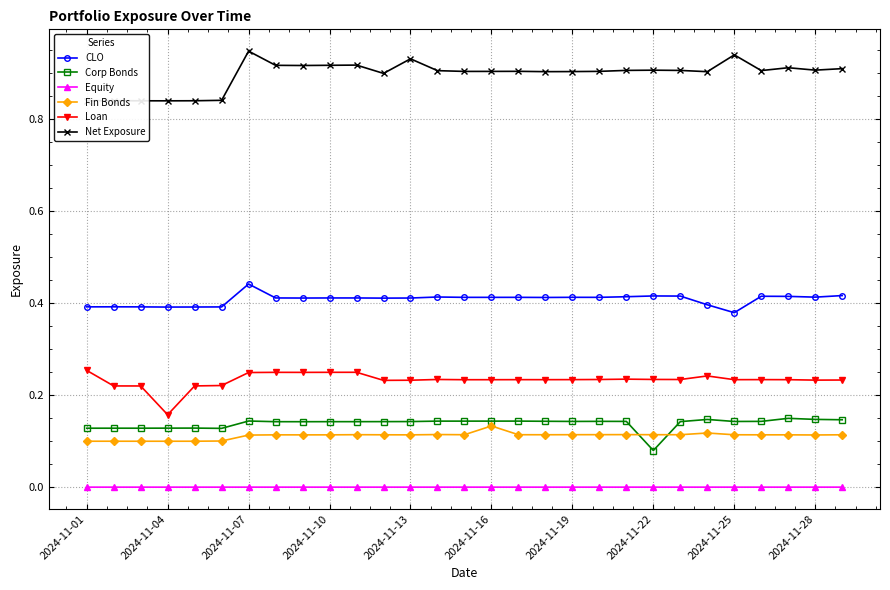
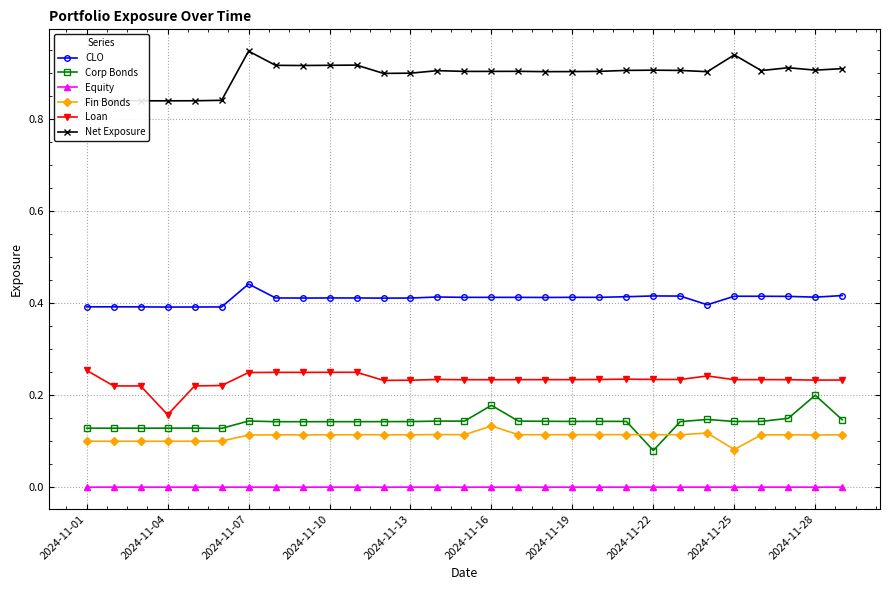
Net Exposure, 2024-11-13: 0.93 -> 0.90
Corp Bonds, 2024-11-16: 0.14 -> 0.18
CLO, 2024-11-25: 0.38 -> 0.42
Fin Bonds, 2024-11-25: 0.11 -> 0.08
Corp Bonds, 2024-11-28: 0.15 -> 0.20
